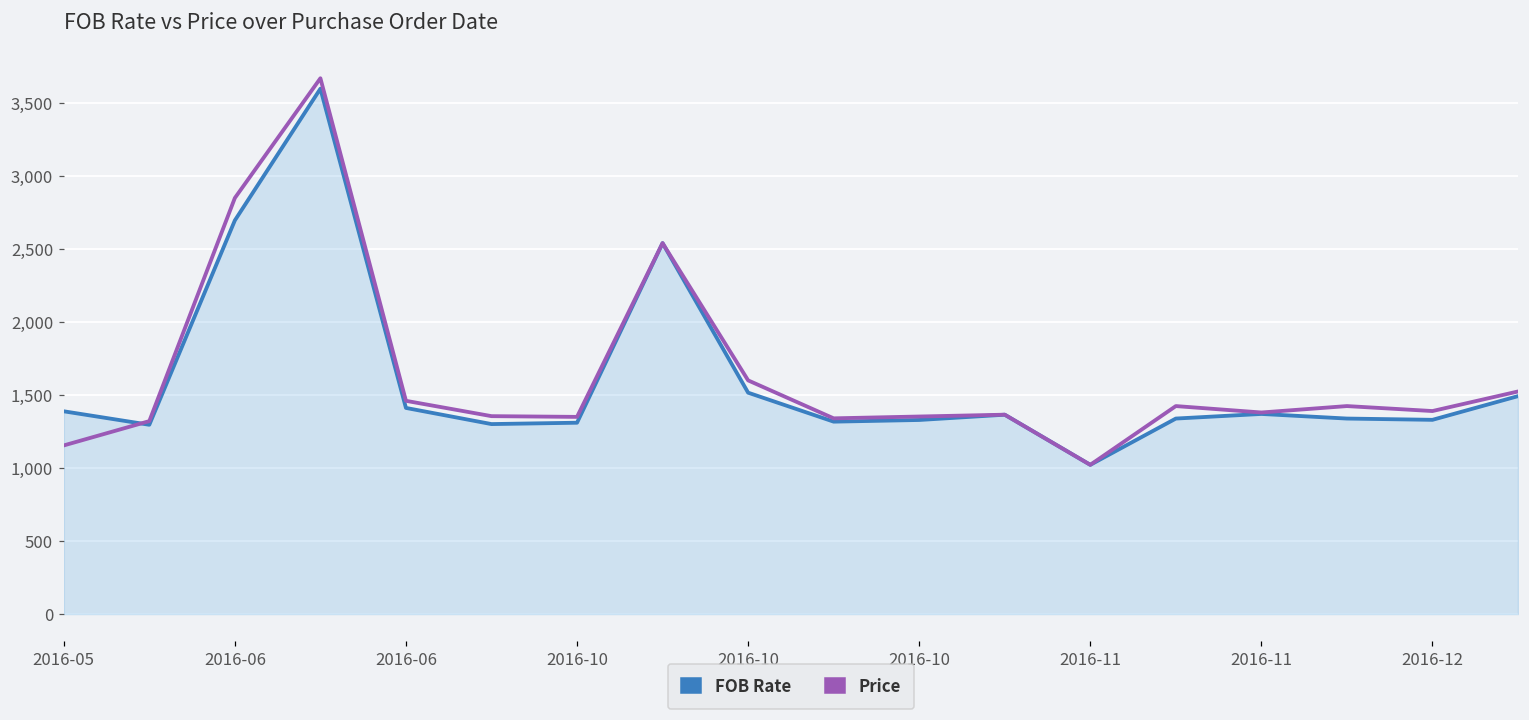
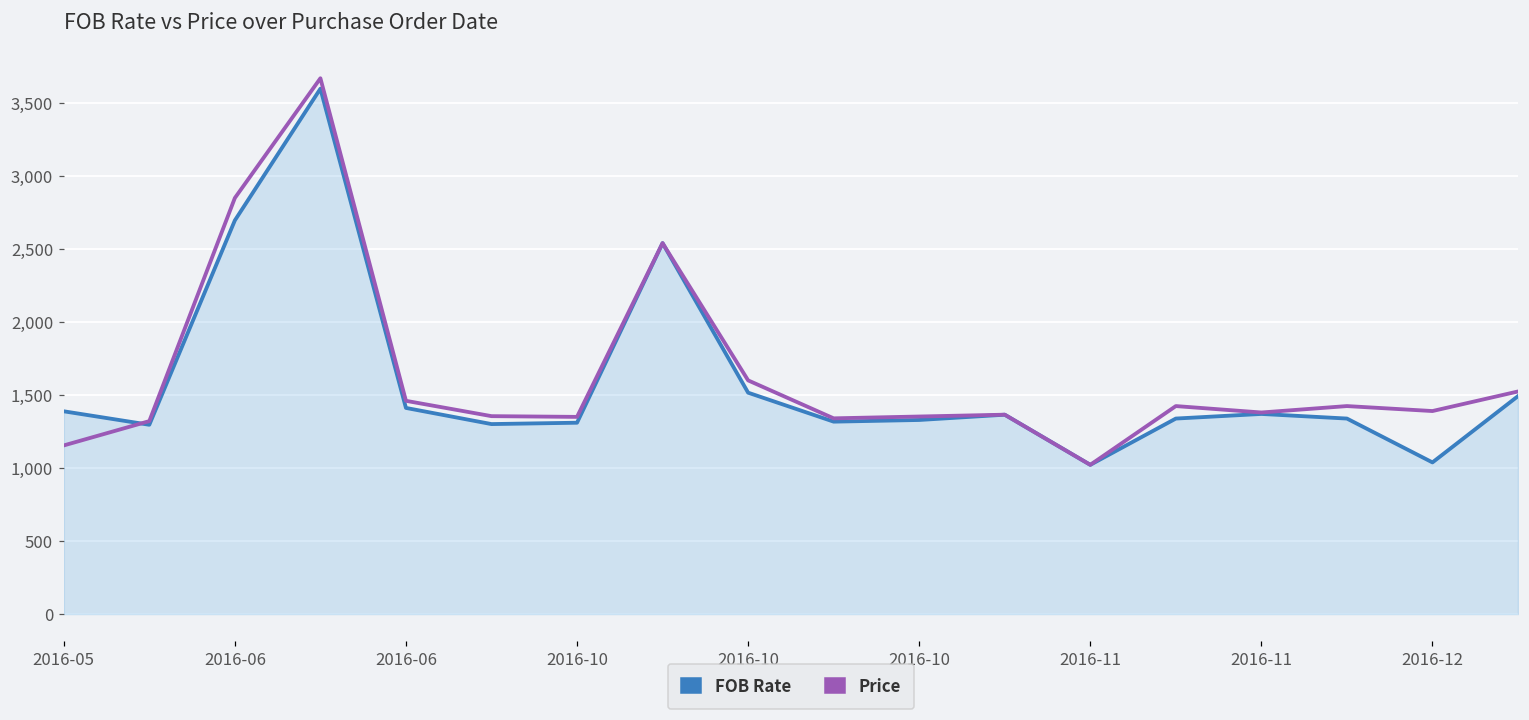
FOB Rate, 2016-12: 1,330 -> 1,040
